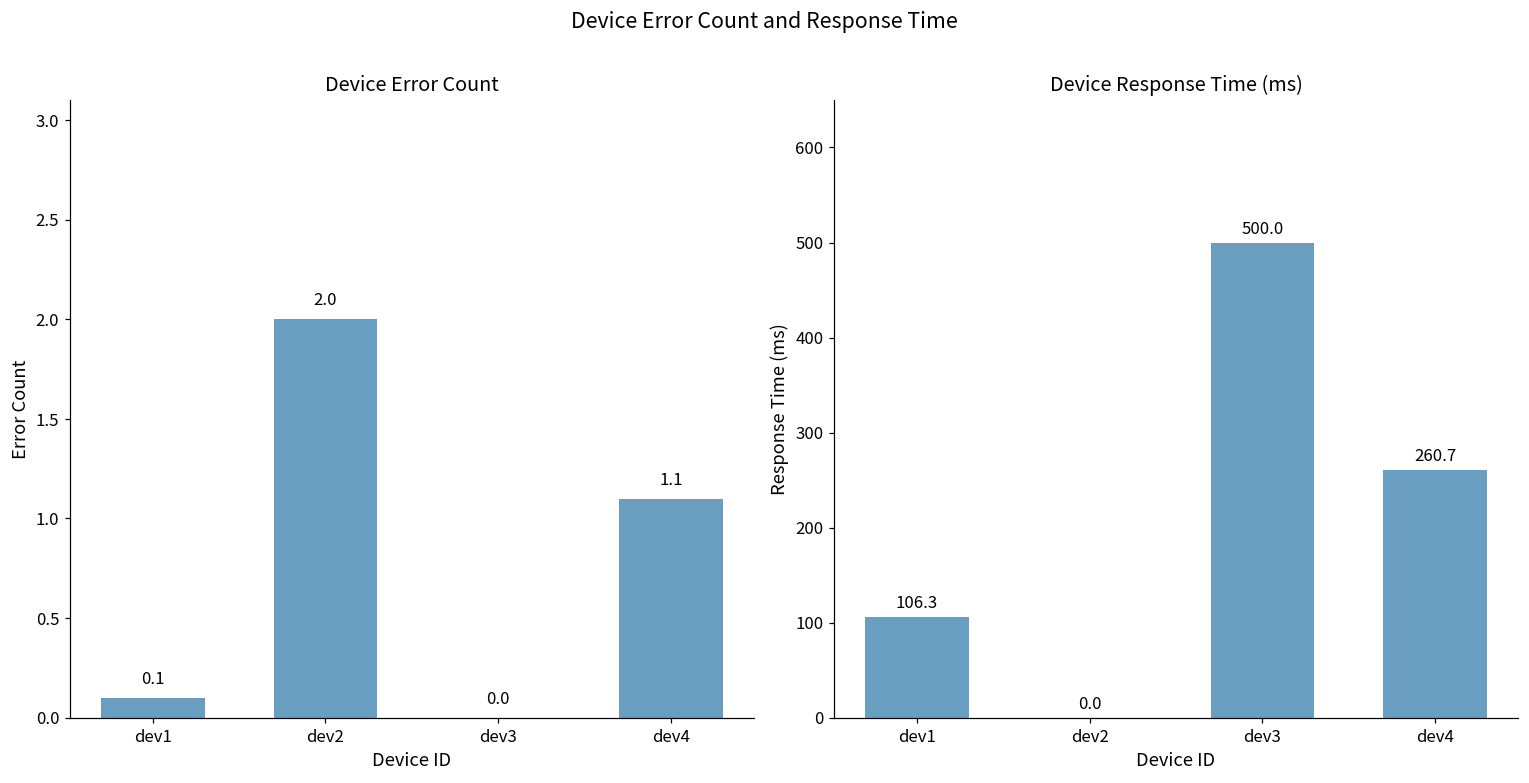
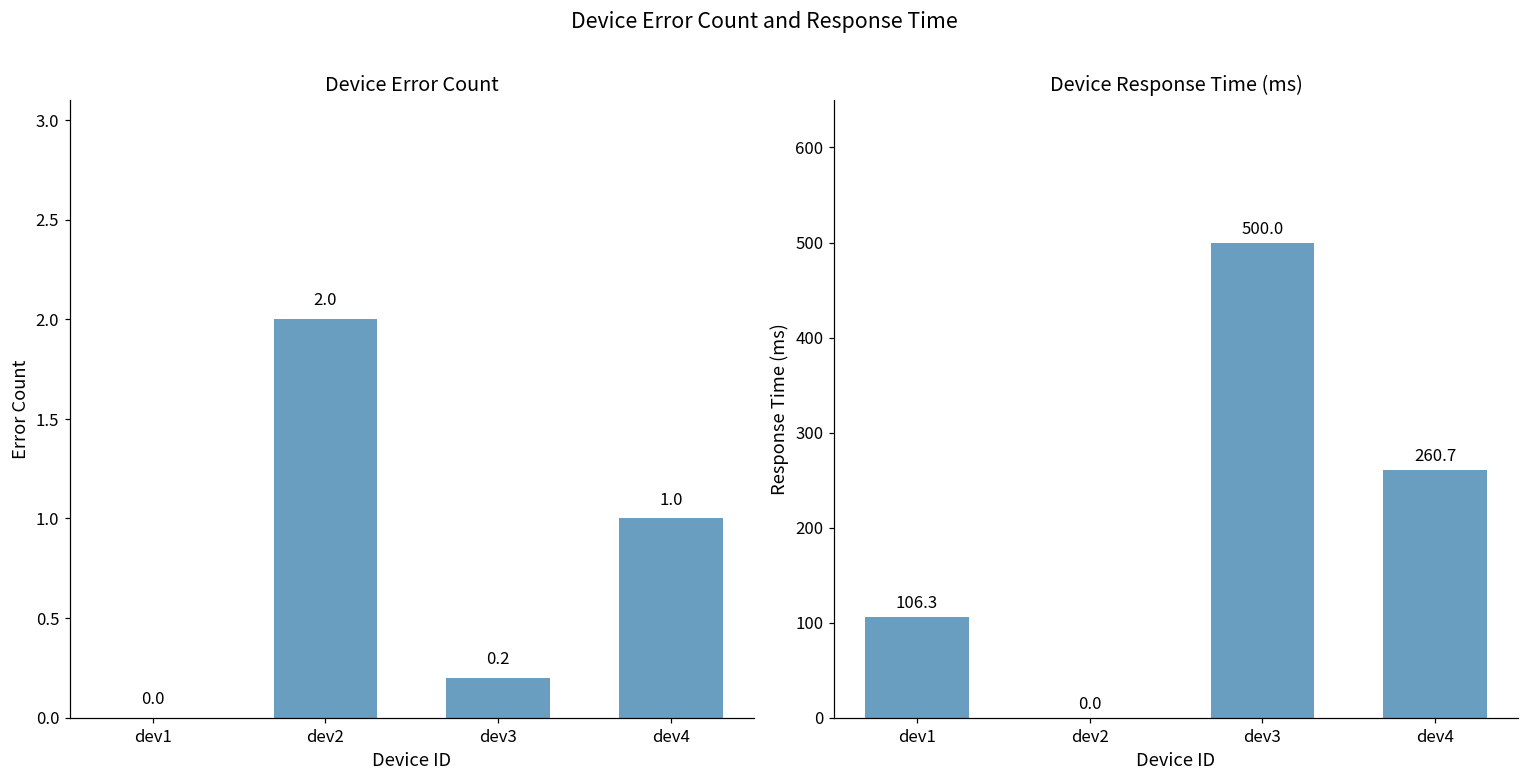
Device Error Count, dev1: 0.1 -> 0.0
Device Error Count, dev3: 0.0 -> 0.2
Device Error Count, dev4: 1.1 -> 1.0
